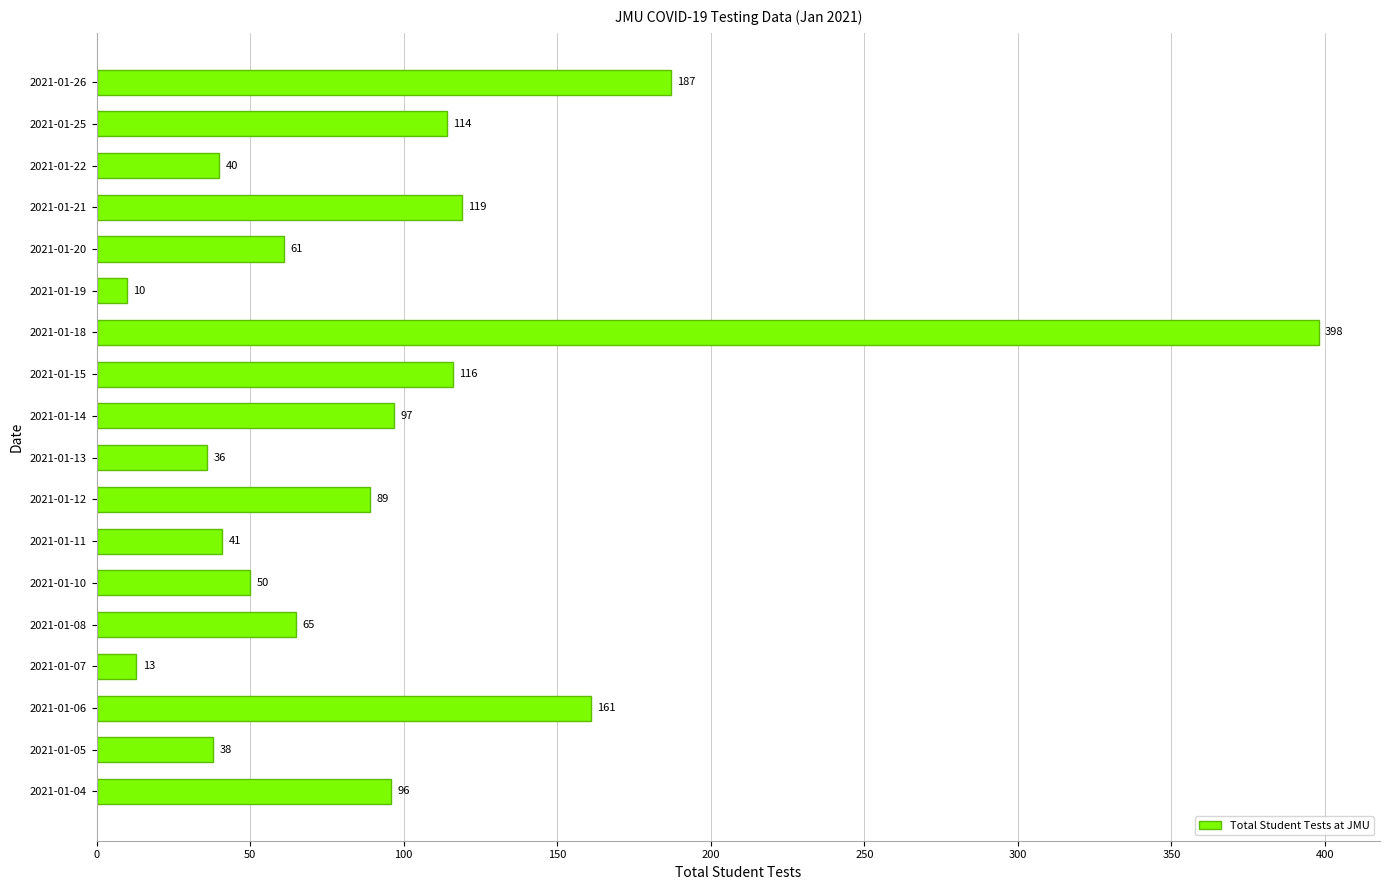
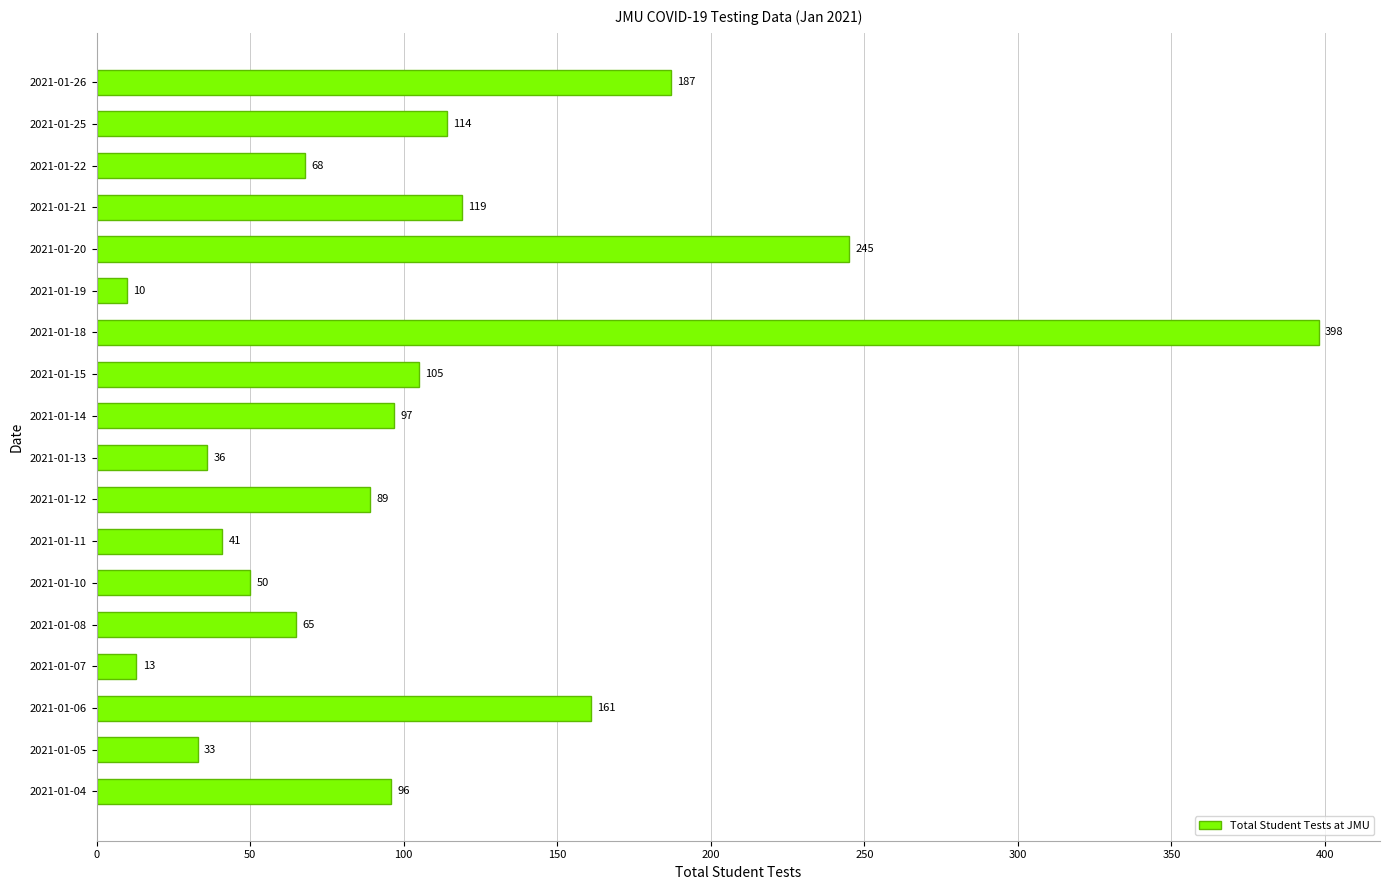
2021-01-22: 40 -> 68
2021-01-20: 61 -> 245
2021-01-15: 116 -> 105
2021-01-05: 38 -> 33
